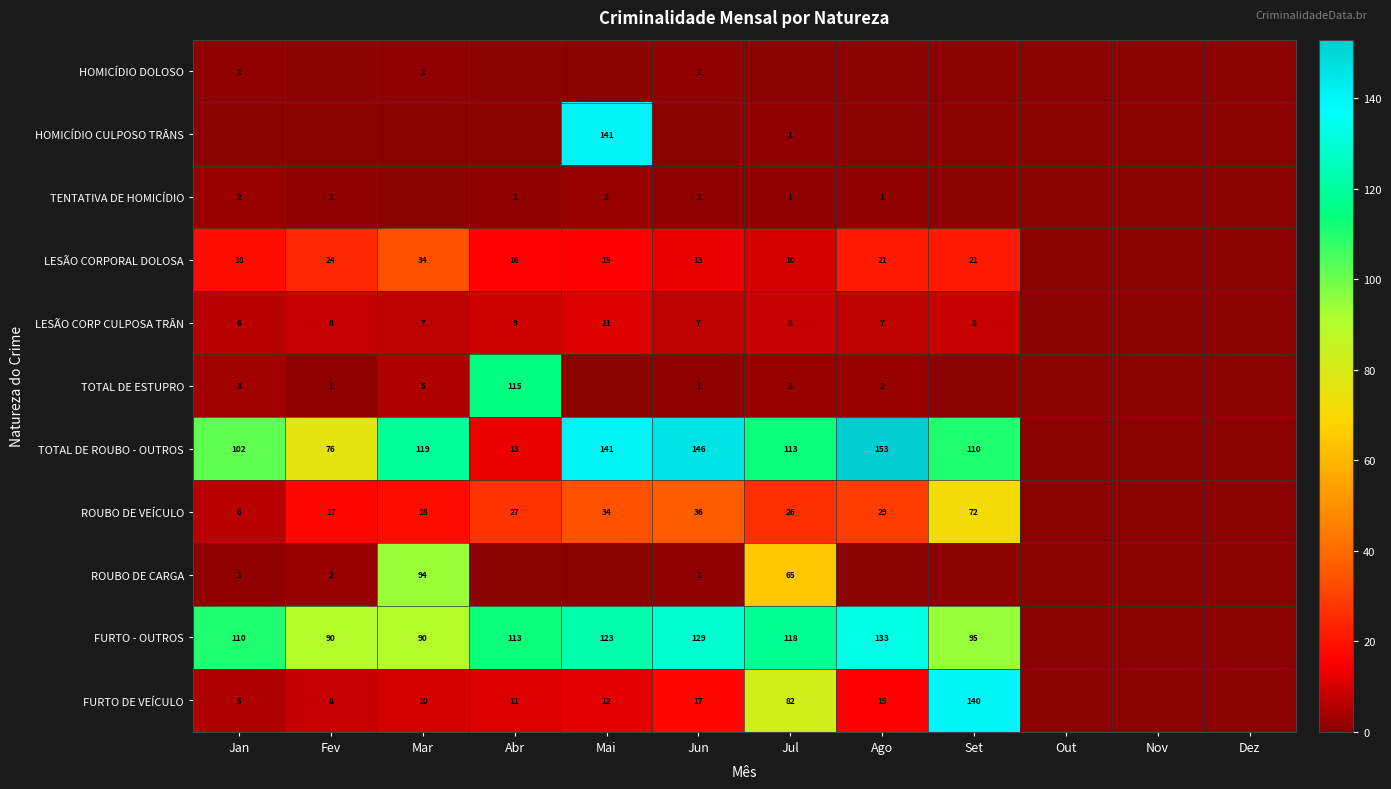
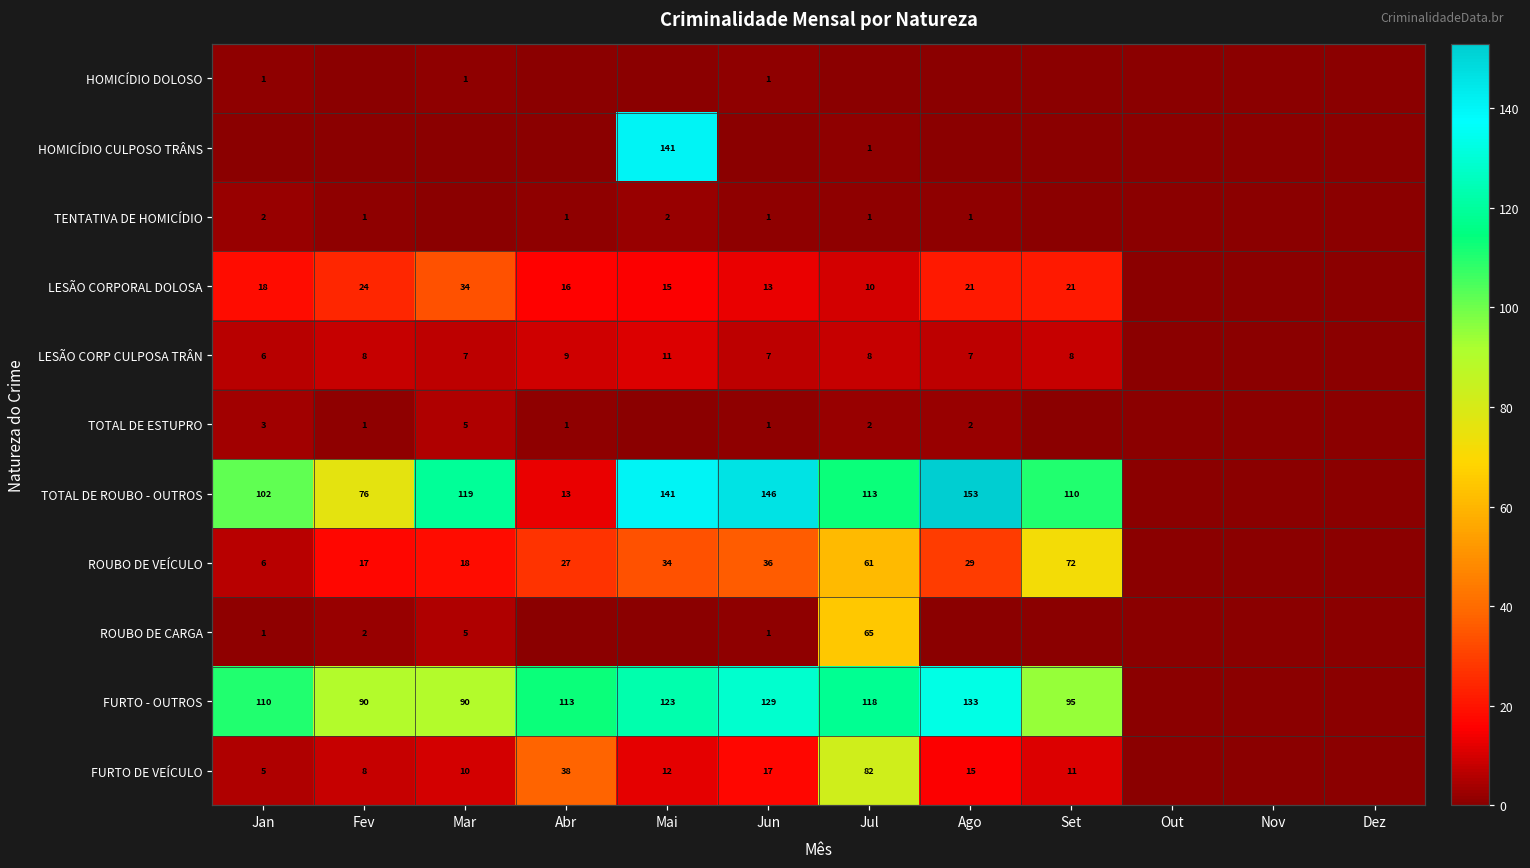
TOTAL DE ESTUPRO, Abr: 115 -> 1
ROUBO DE VEÍCULO, Jul: 26 -> 61
ROUBO DE CARGA, Mar: 94 -> 5
FURTO DE VEÍCULO, Abr: 11 -> 38
FURTO DE VEÍCULO, Set: 140 -> 11
